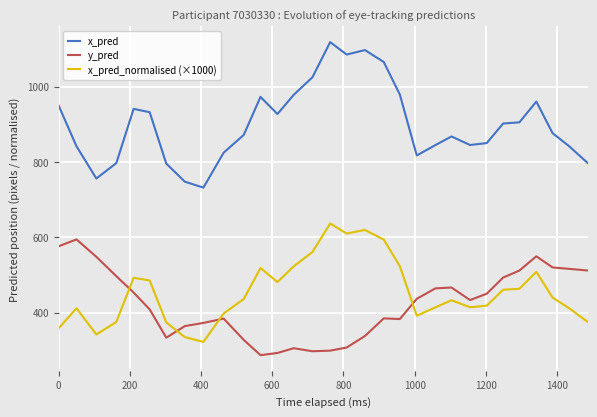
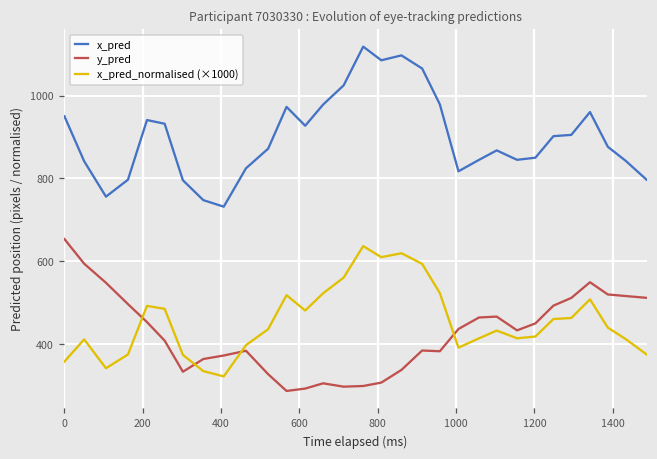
y_pred, 0: 580 -> 650
